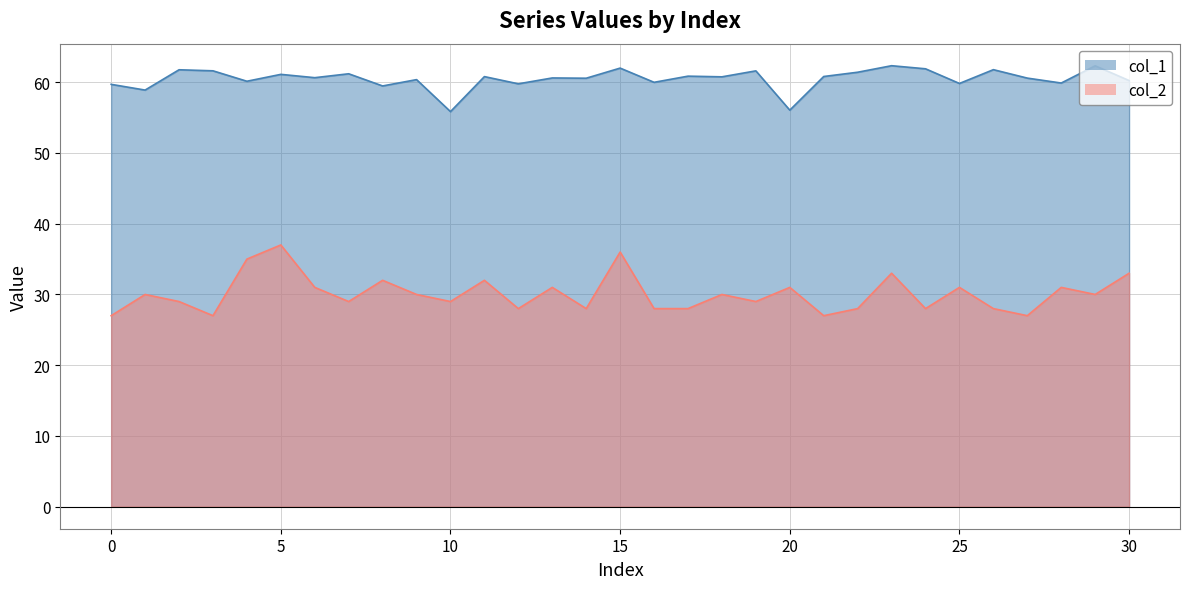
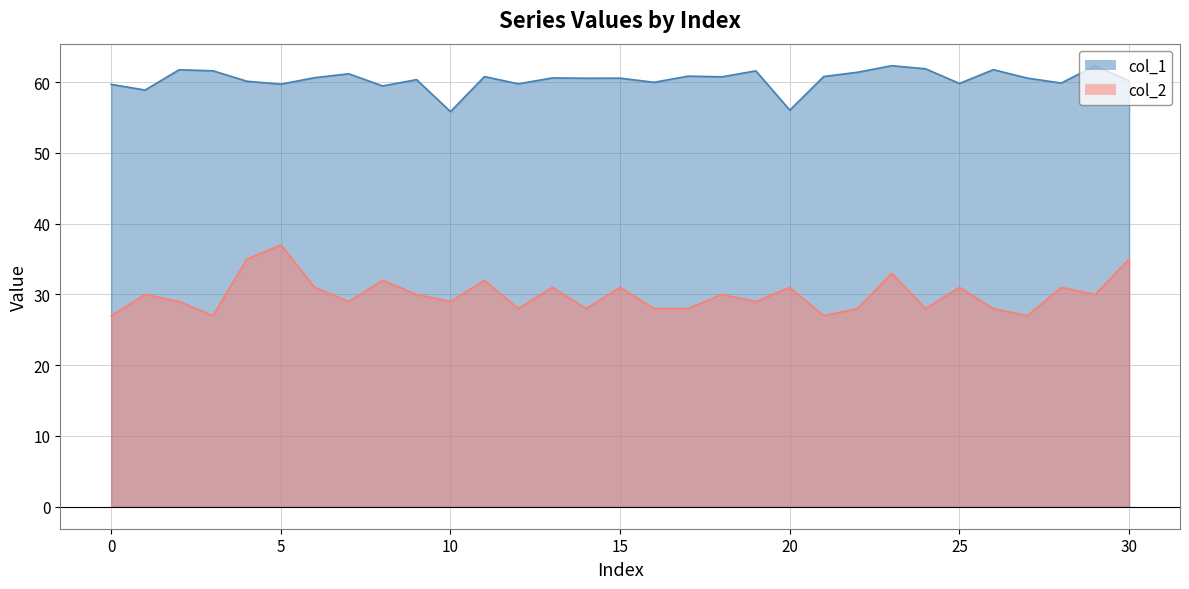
col_1, 5: 61 -> 60
col_1, 15: 62 -> 61
col_2, 15: 36 -> 31
col_2, 30: 33 -> 35
